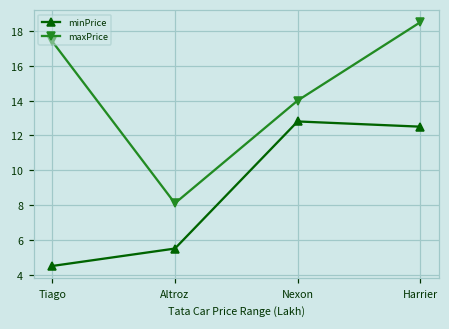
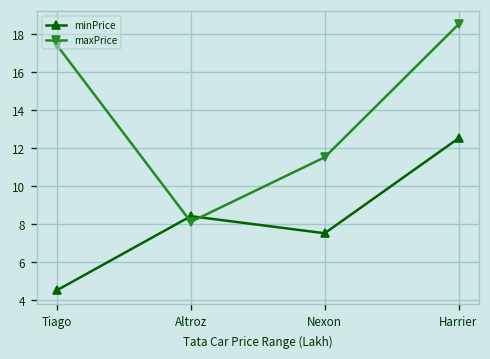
minPrice, Altroz: 5.5 -> 8.4
minPrice, Nexon: 12.8 -> 7.5
maxPrice, Nexon: 14.0 -> 11.5
